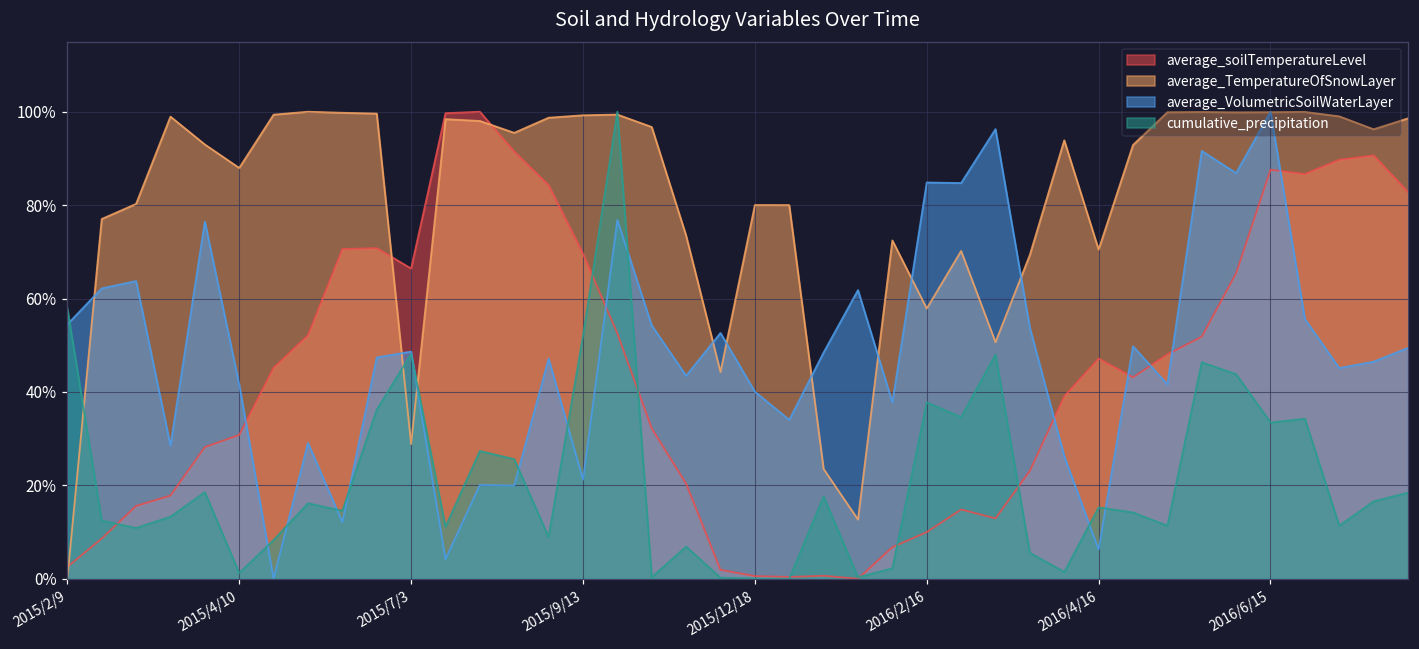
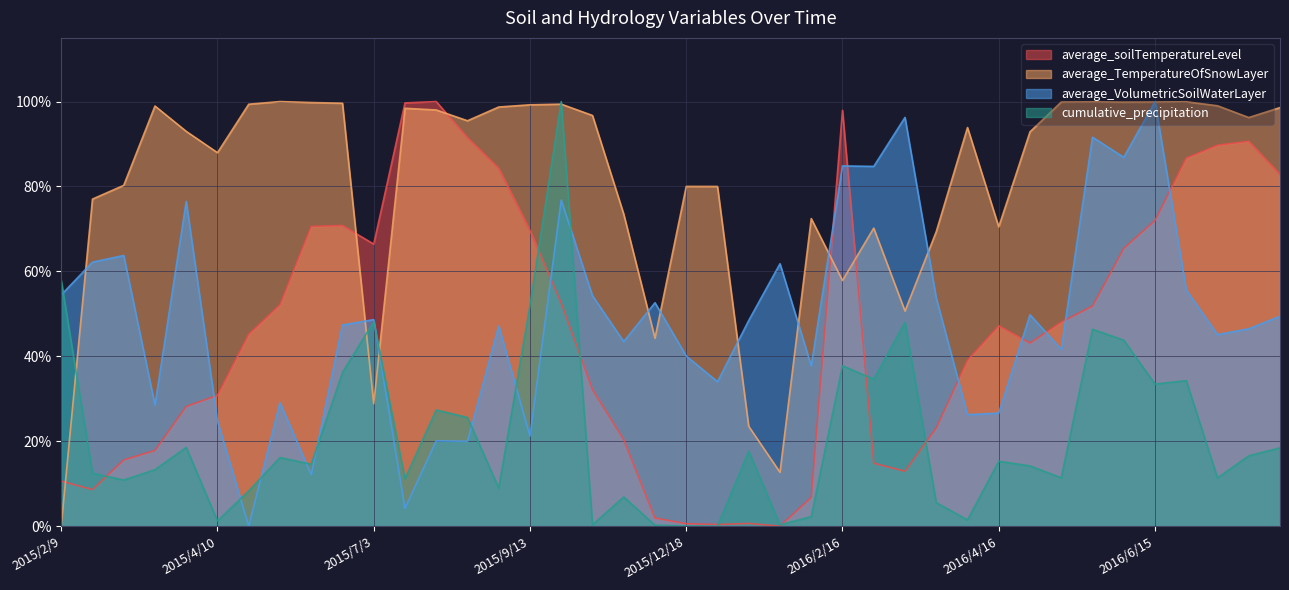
average_soilTemperatureLevel, 2015/2/9: 3% -> 11%
average_VolumetricSoilWaterLayer, 2015/4/10: 42% -> 25%
average_soilTemperatureLevel, 2016/2/16: 10% -> 98%
average_VolumetricSoilWaterLayer, 2016/4/16: 6% -> 27%
average_soilTemperatureLevel, 2016/6/15: 88% -> 72%
